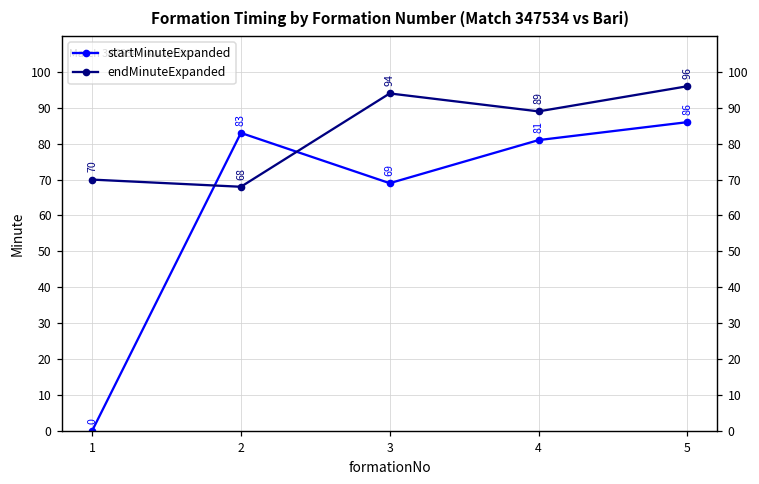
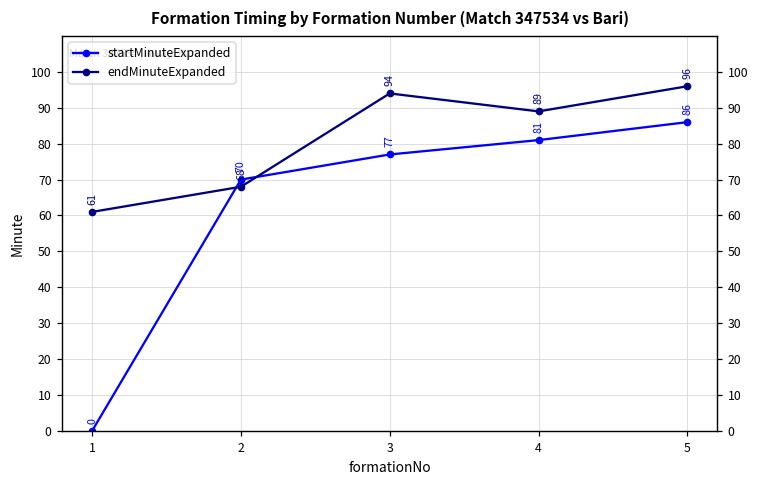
endMinuteExpanded, 1: 70 -> 61
startMinuteExpanded, 2: 83 -> 70
startMinuteExpanded, 3: 69 -> 77
